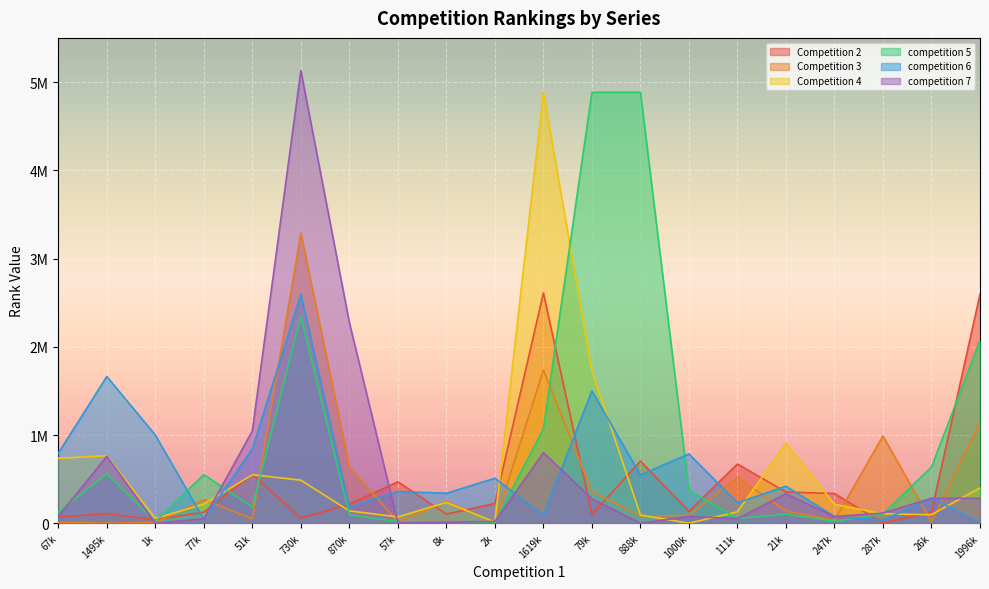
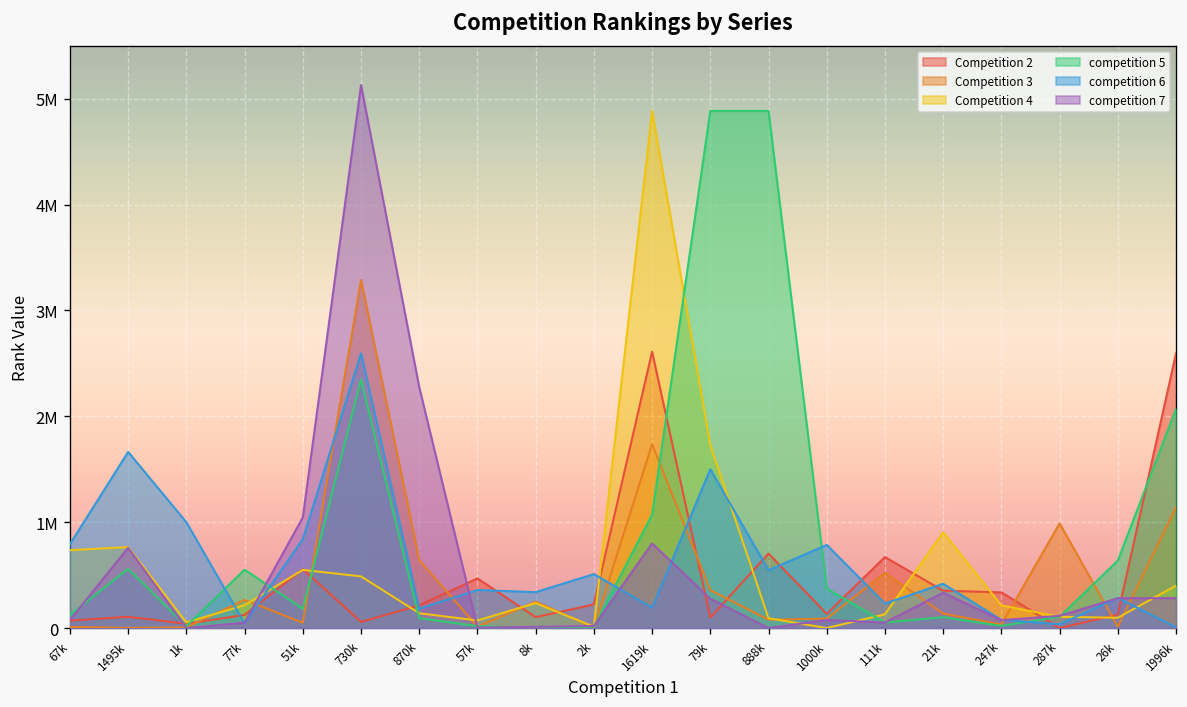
competition 6, 1619k: 100000 -> 200000
